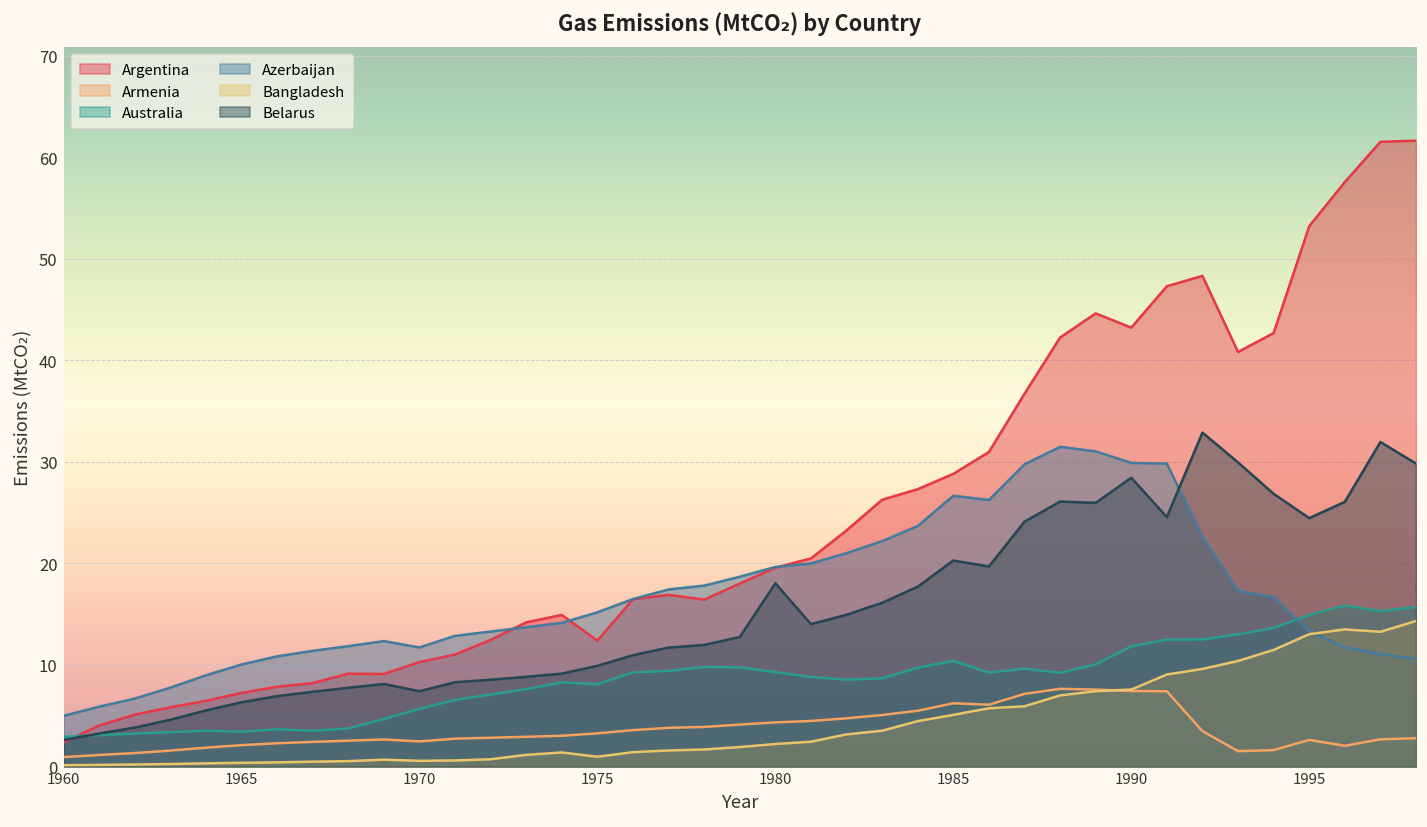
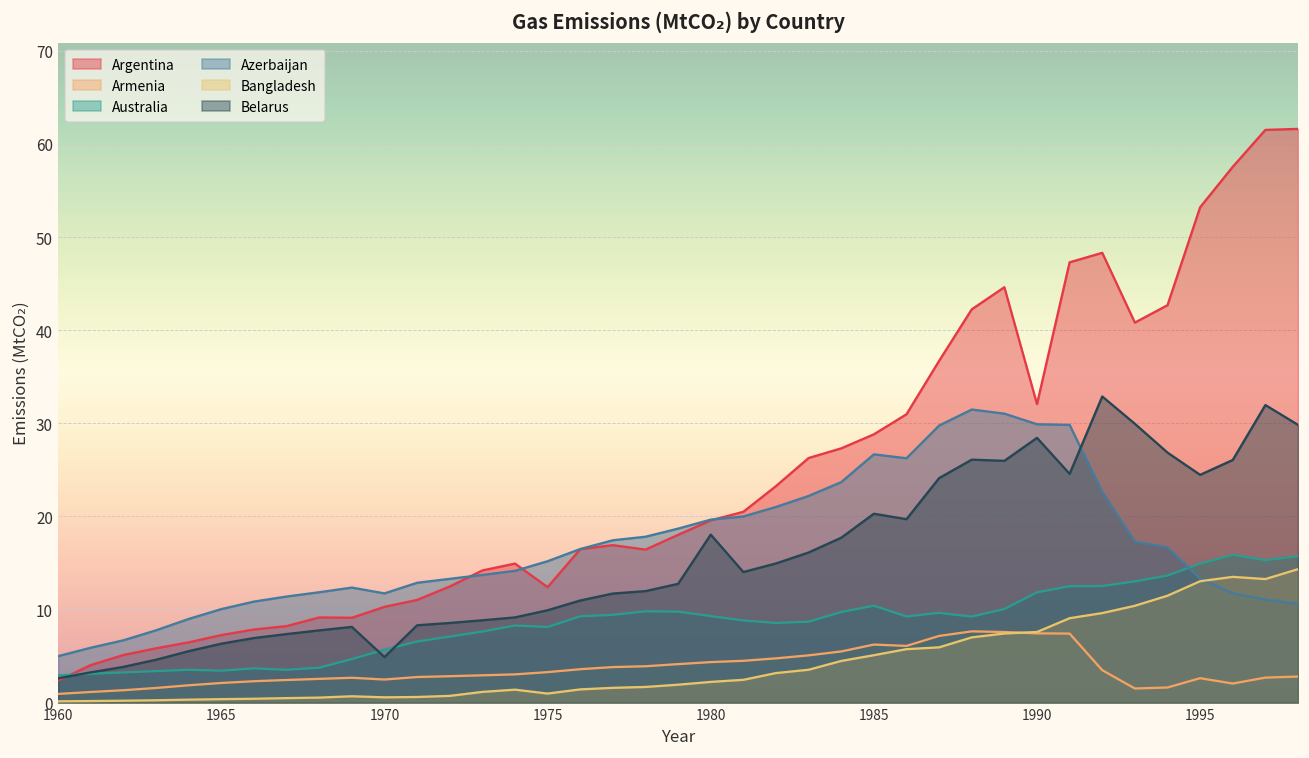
Belarus, 1970: 7 -> 5
Argentina, 1990: 43 -> 32
